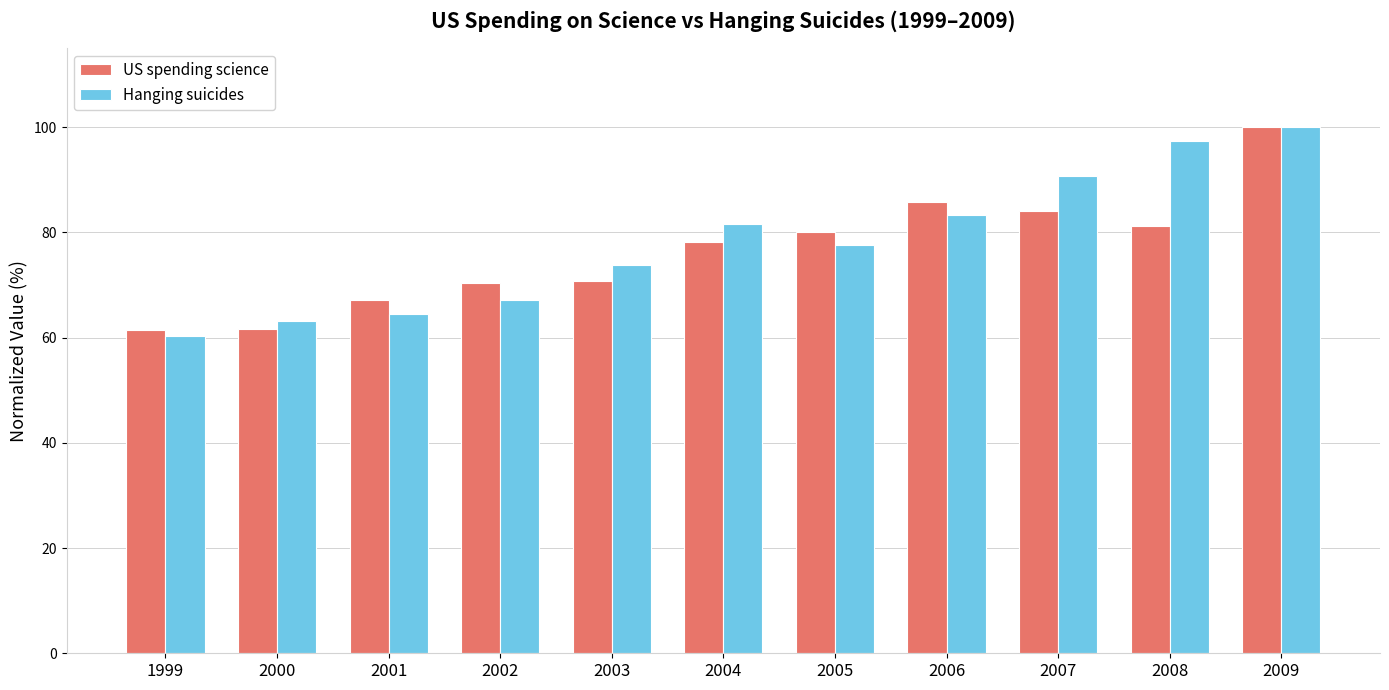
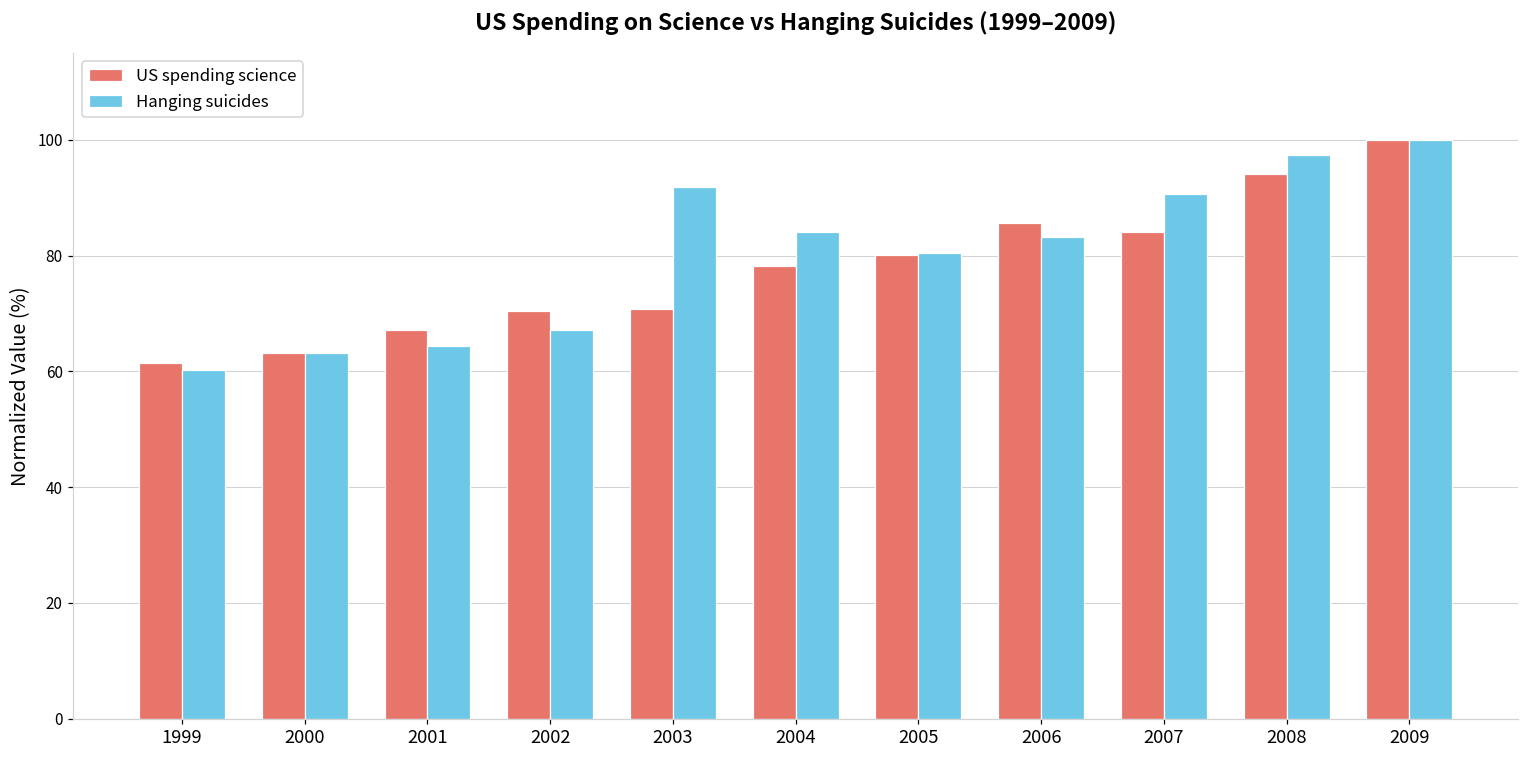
US spending science, 2000: 62 -> 63
Hanging suicides, 2003: 74 -> 92
Hanging suicides, 2004: 82 -> 84
Hanging suicides, 2005: 78 -> 81
US spending science, 2008: 81 -> 94
